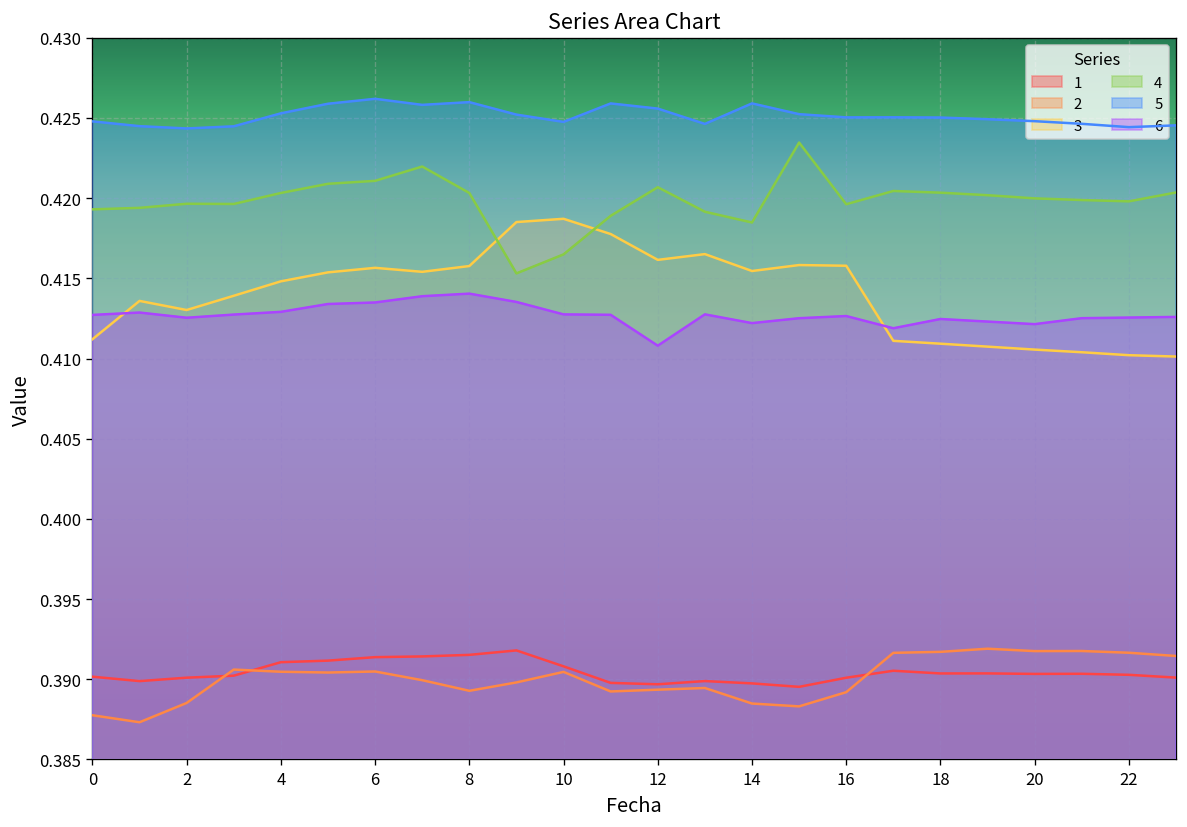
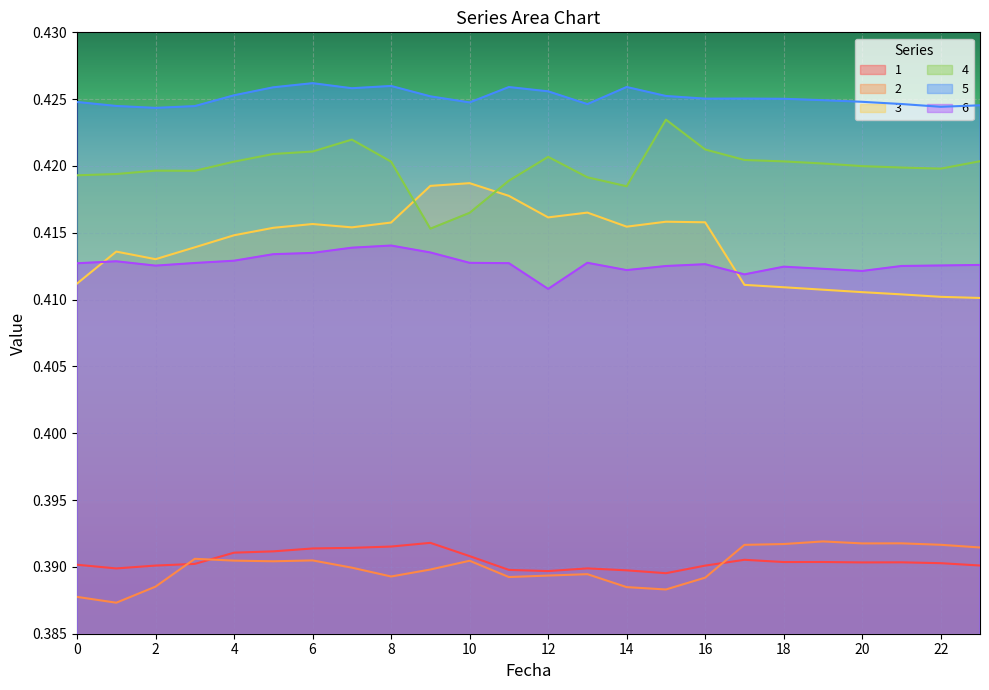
4, 16: 0.4196 -> 0.4212
